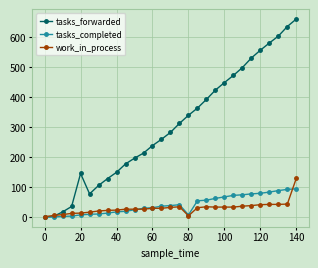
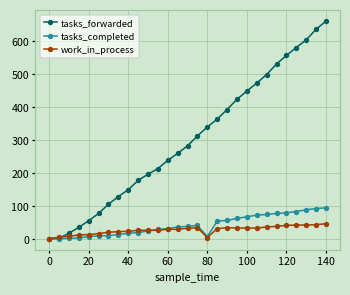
tasks_forwarded, 20: 150 -> 60
work_in_process, 140: 130 -> 50
